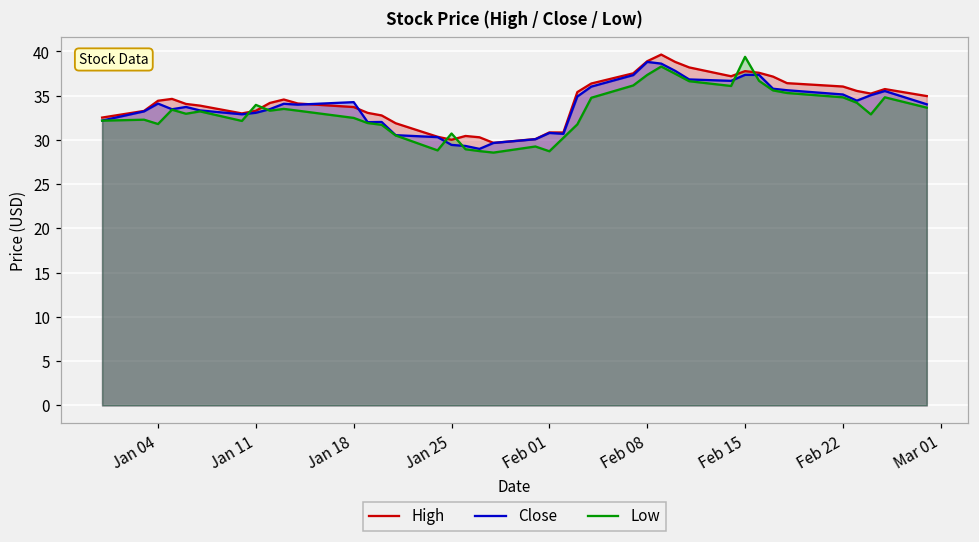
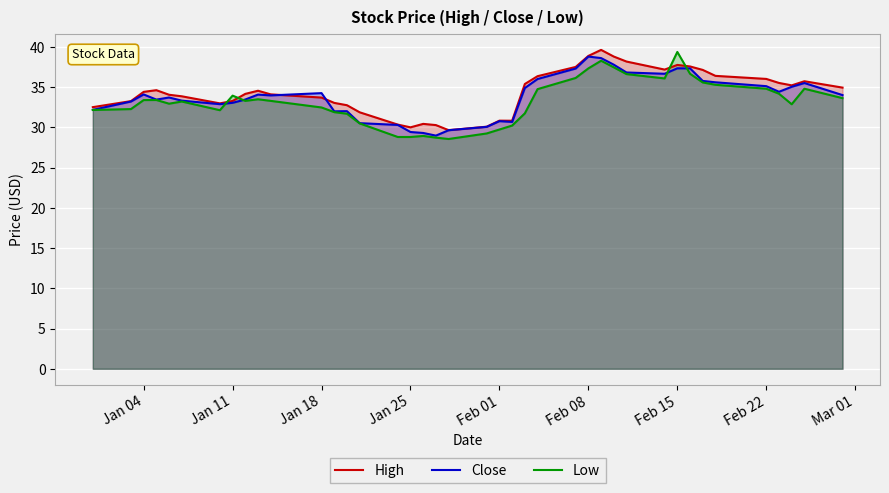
Low, Jan 04: 32 -> 33
Low, Jan 25: 31 -> 29
Low, Feb 01: 29 -> 30
